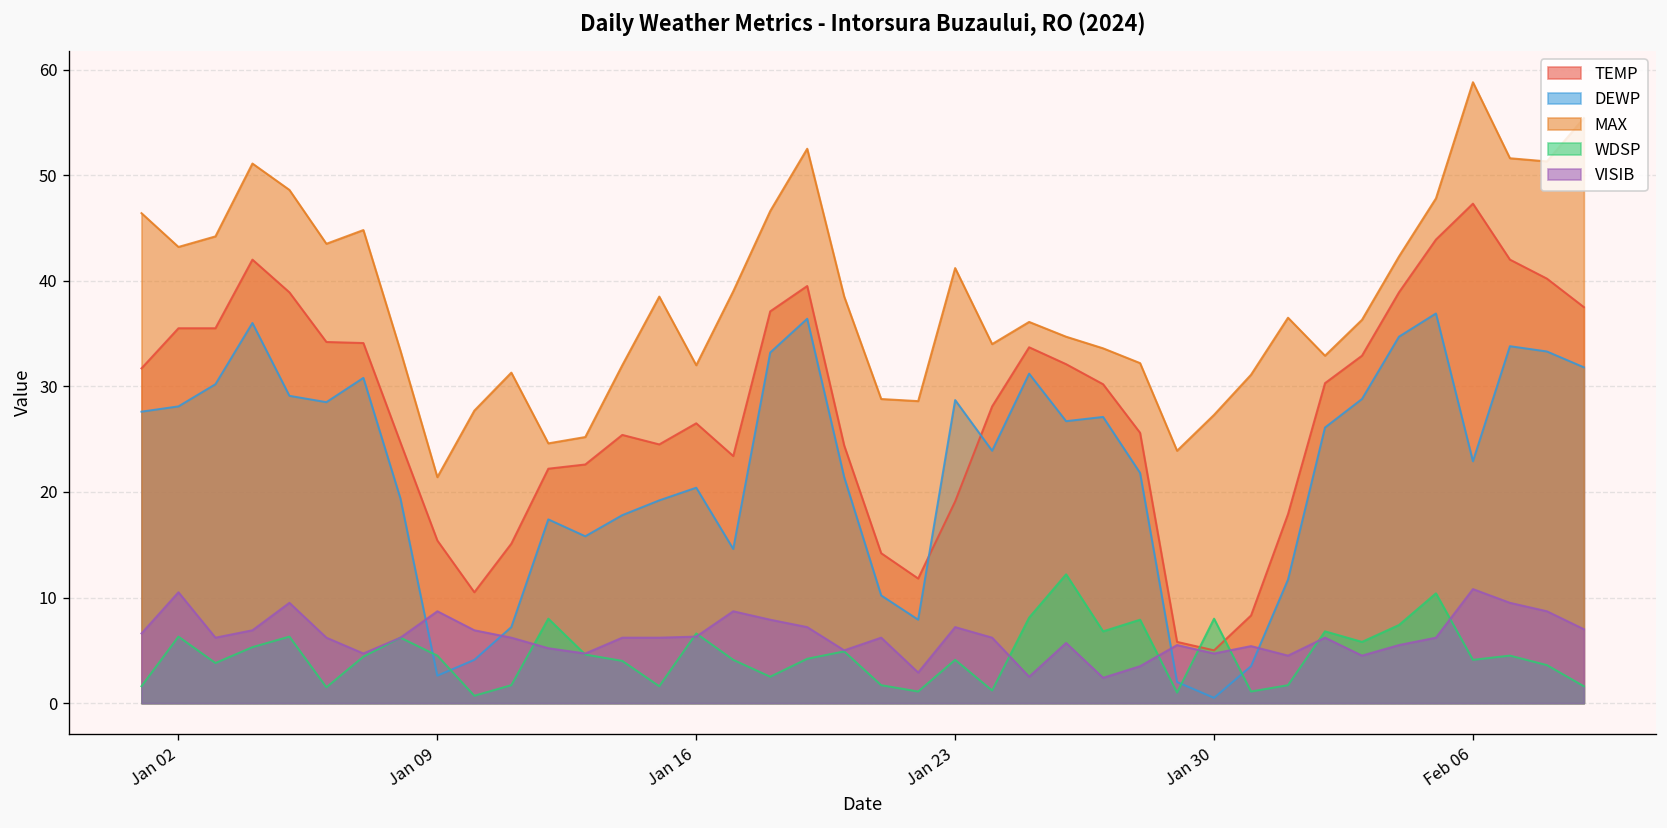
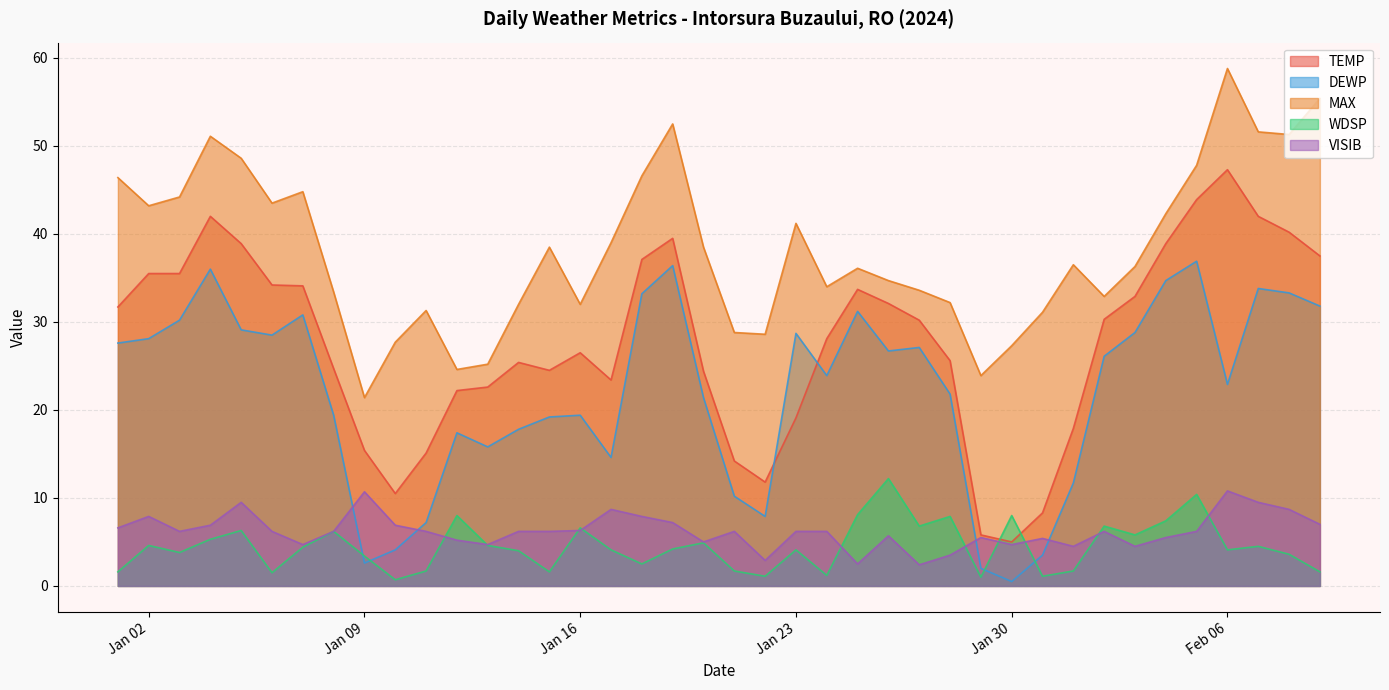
WDSP, Jan 02: 6 -> 5
VISIB, Jan 02: 11 -> 8
WDSP, Jan 09: 5 -> 3
VISIB, Jan 09: 9 -> 11
DEWP, Jan 16: 20 -> 19
VISIB, Jan 23: 7 -> 6
